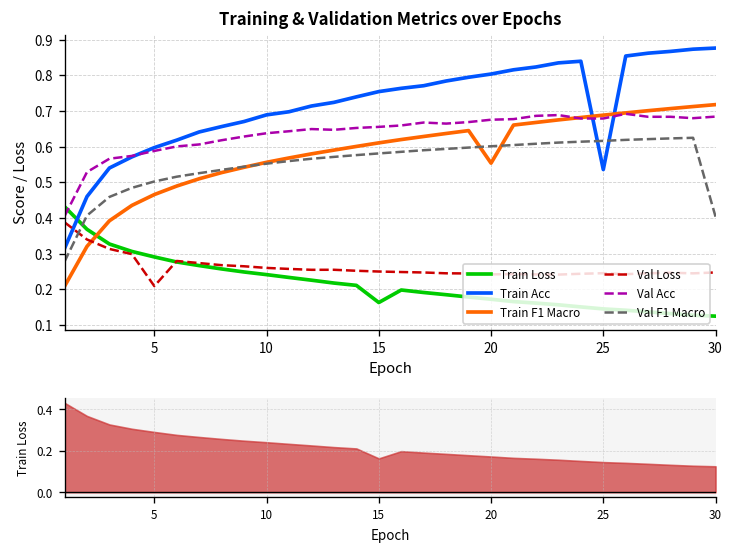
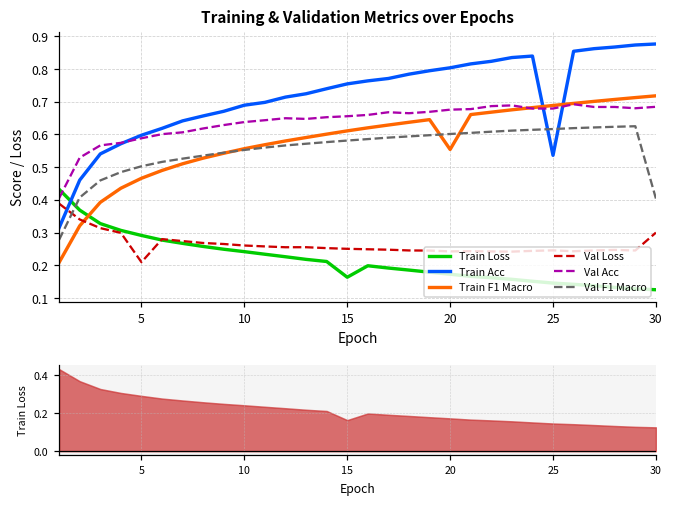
Training & Validation Metrics over Epochs, Val Loss, 30: 0.25 -> 0.30
